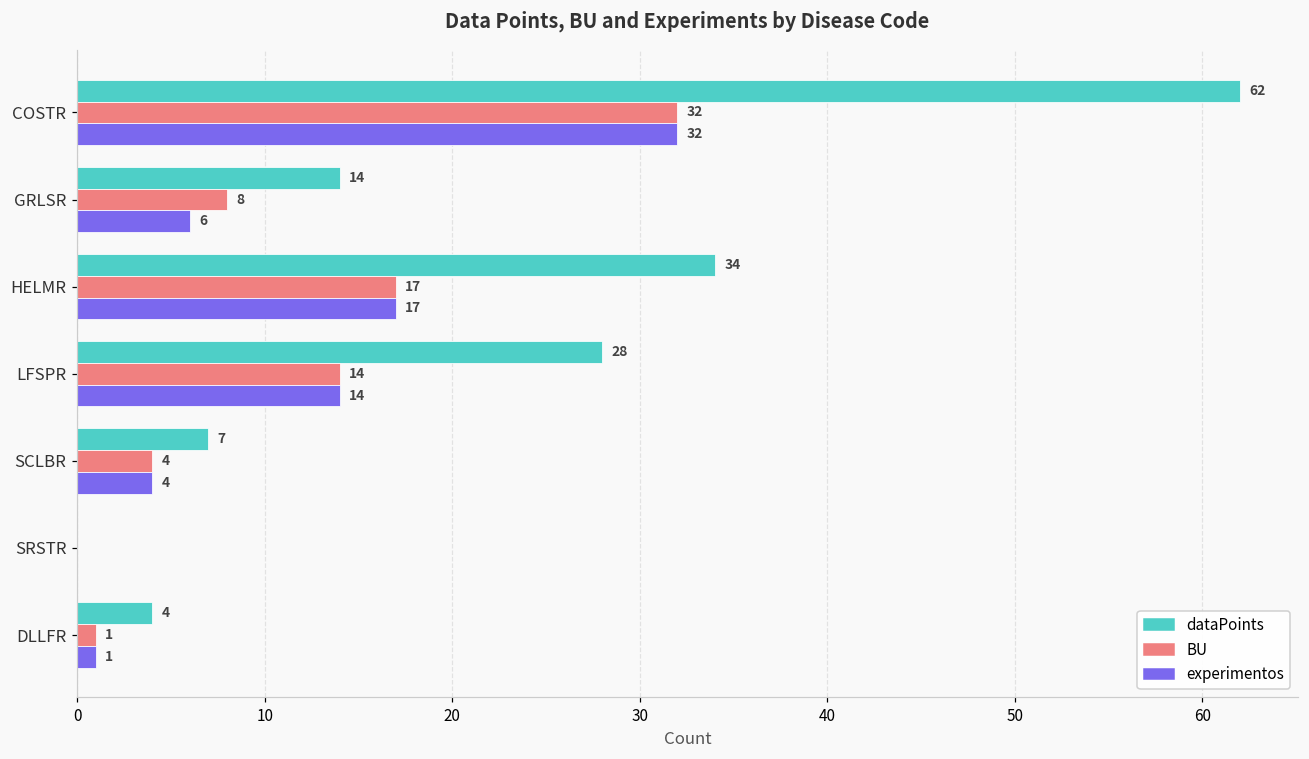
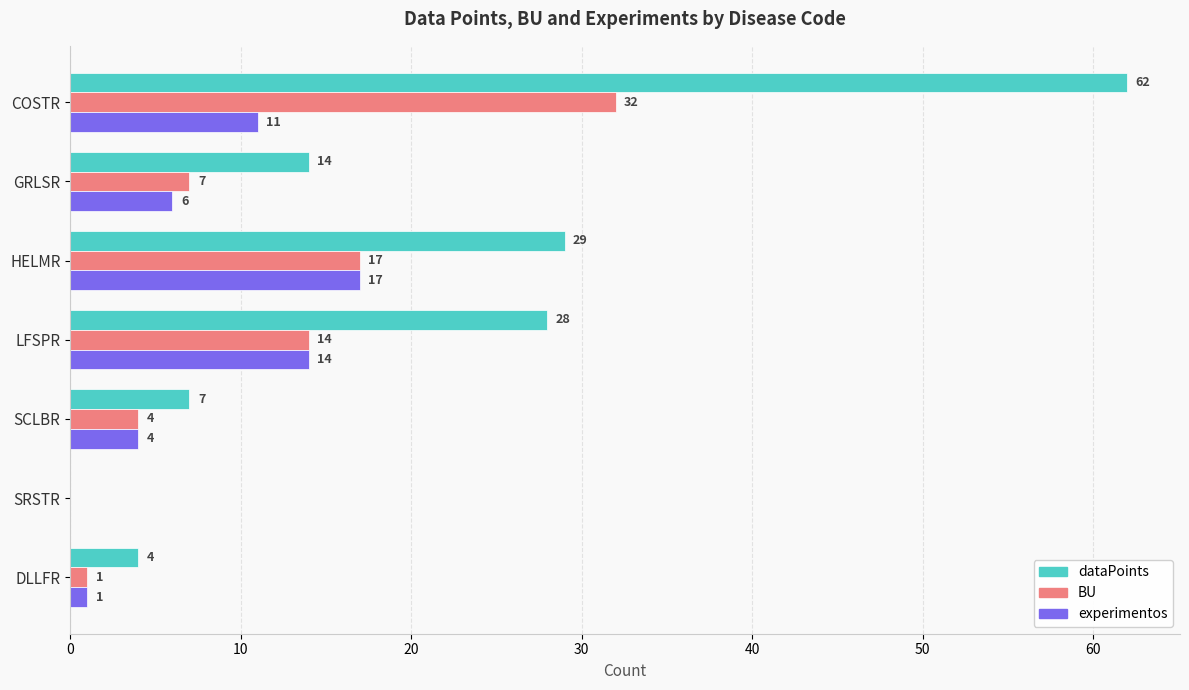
experimentos, COSTR: 32 -> 11
BU, GRLSR: 8 -> 7
dataPoints, HELMR: 34 -> 29
